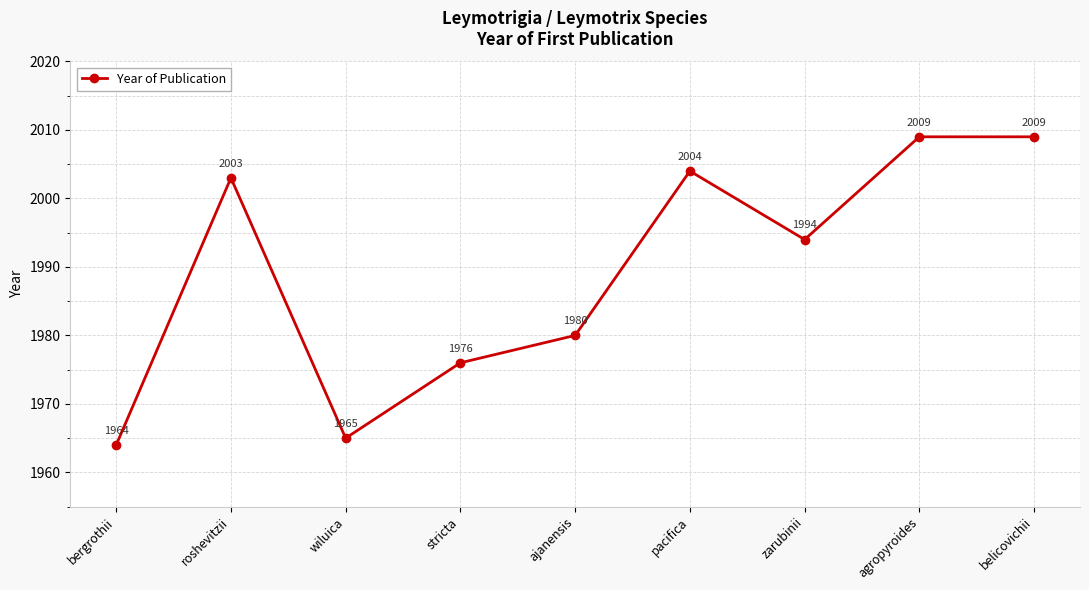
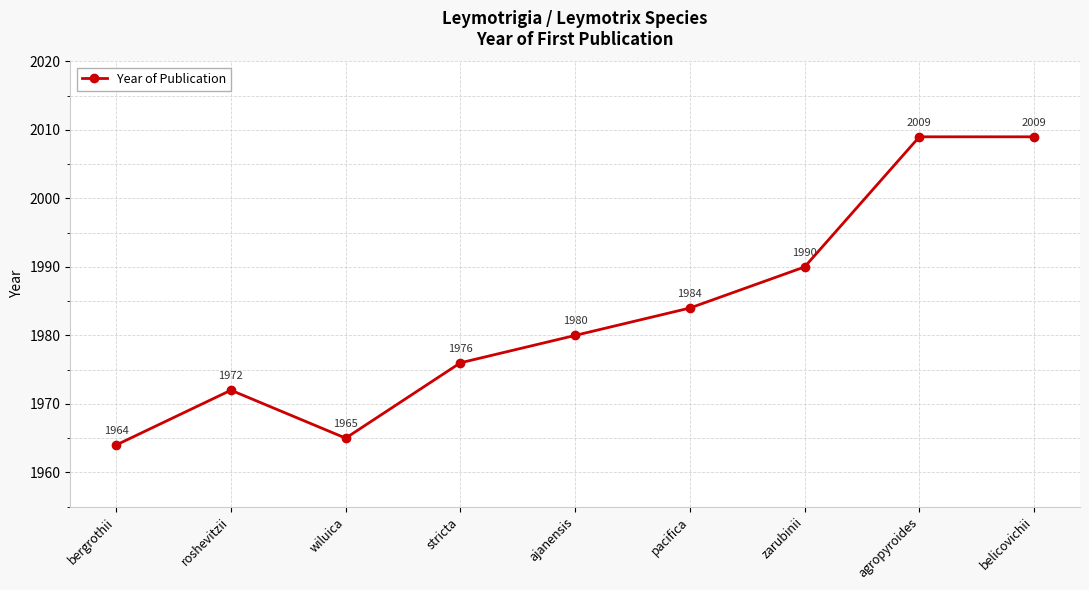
roshevitzii: 2003 -> 1972
pacifica: 2004 -> 1984
zarubinii: 1994 -> 1990
